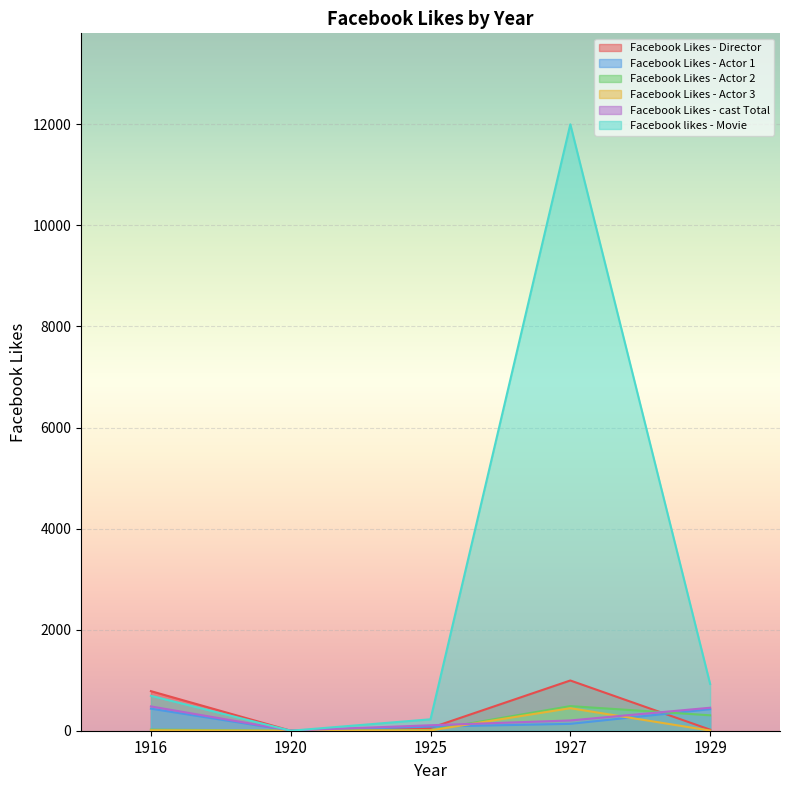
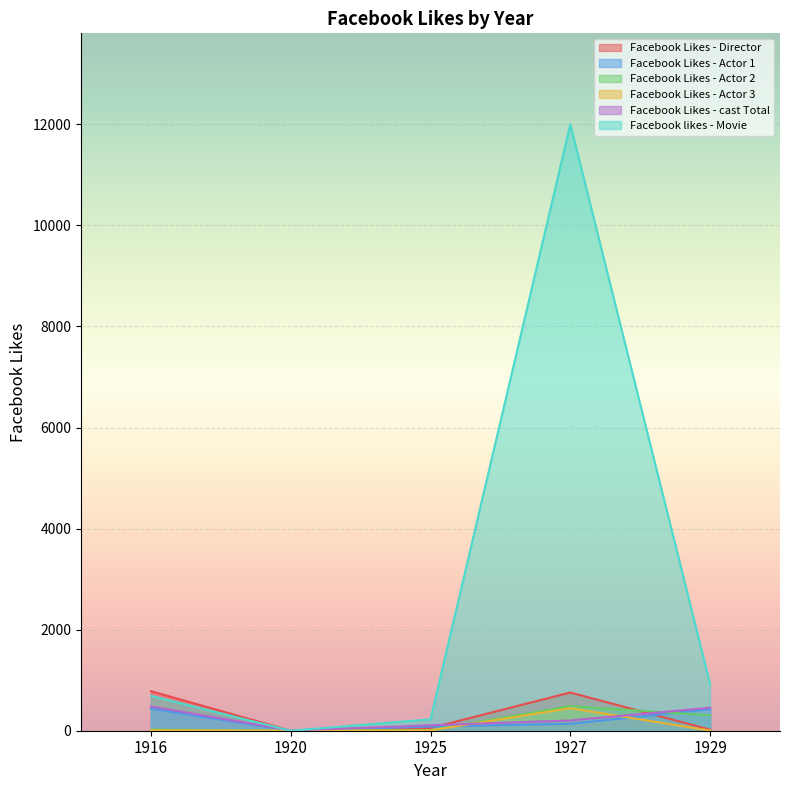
Facebook Likes - Director, 1927: 1000 -> 800
